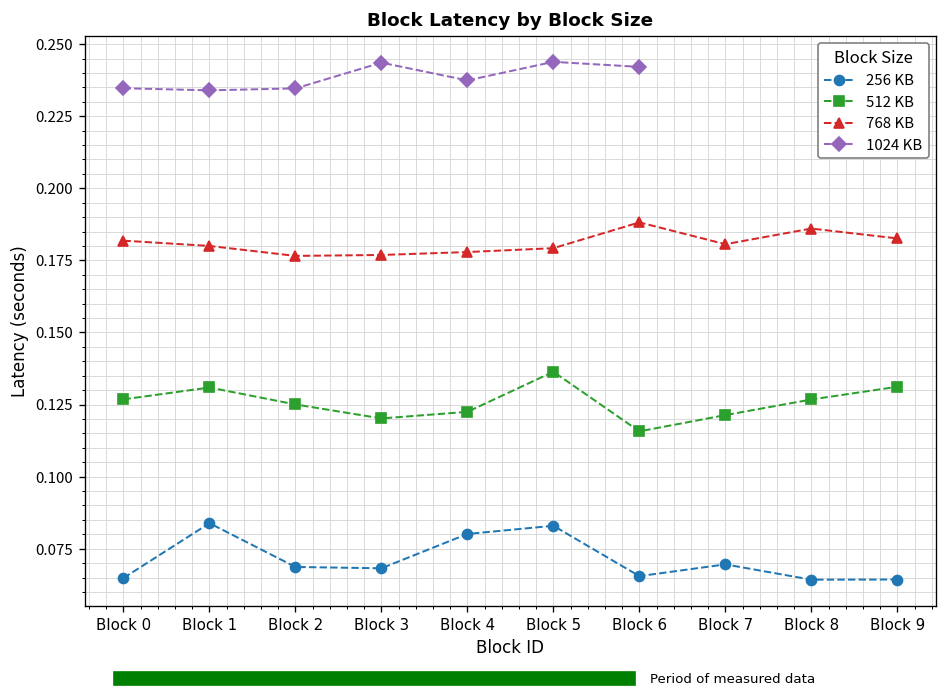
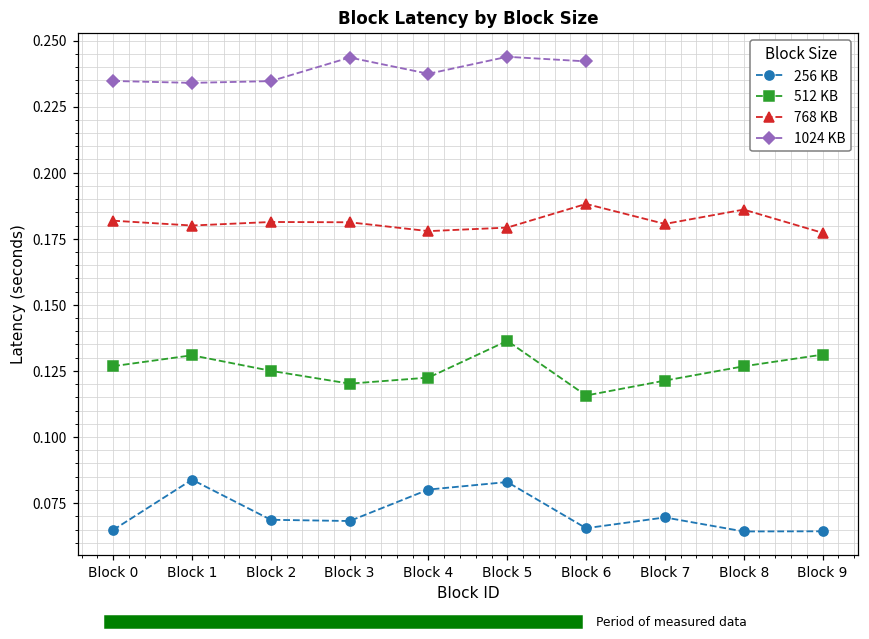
768 KB, Block 2: 0.177 -> 0.181
768 KB, Block 3: 0.177 -> 0.181
768 KB, Block 9: 0.183 -> 0.177
